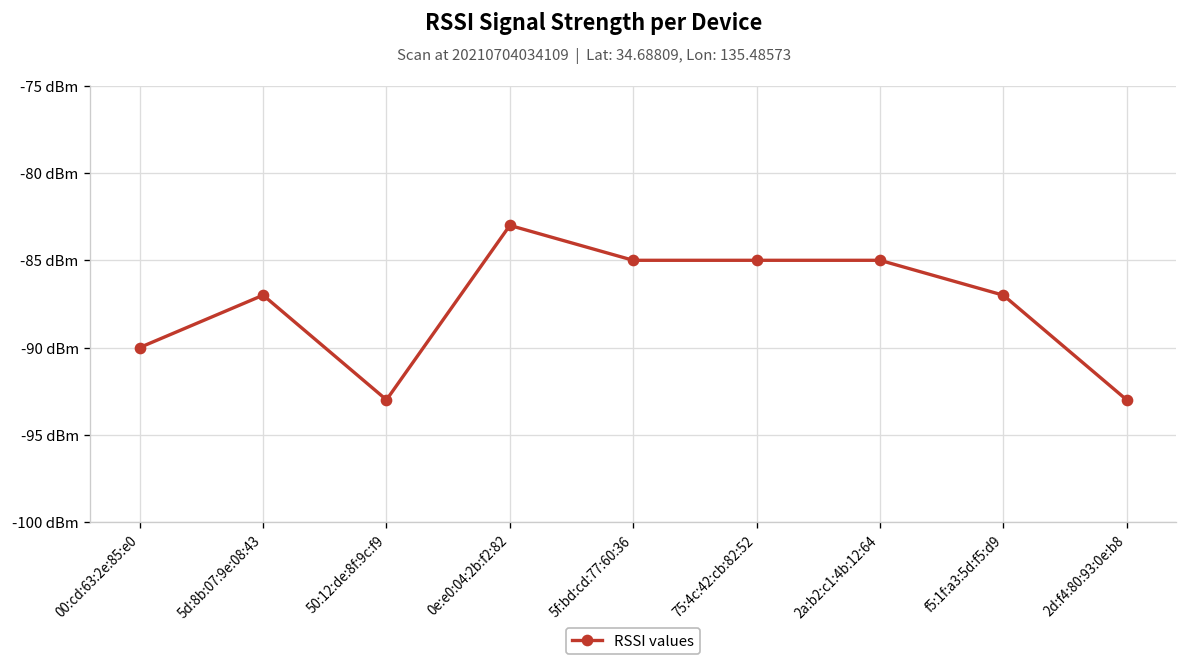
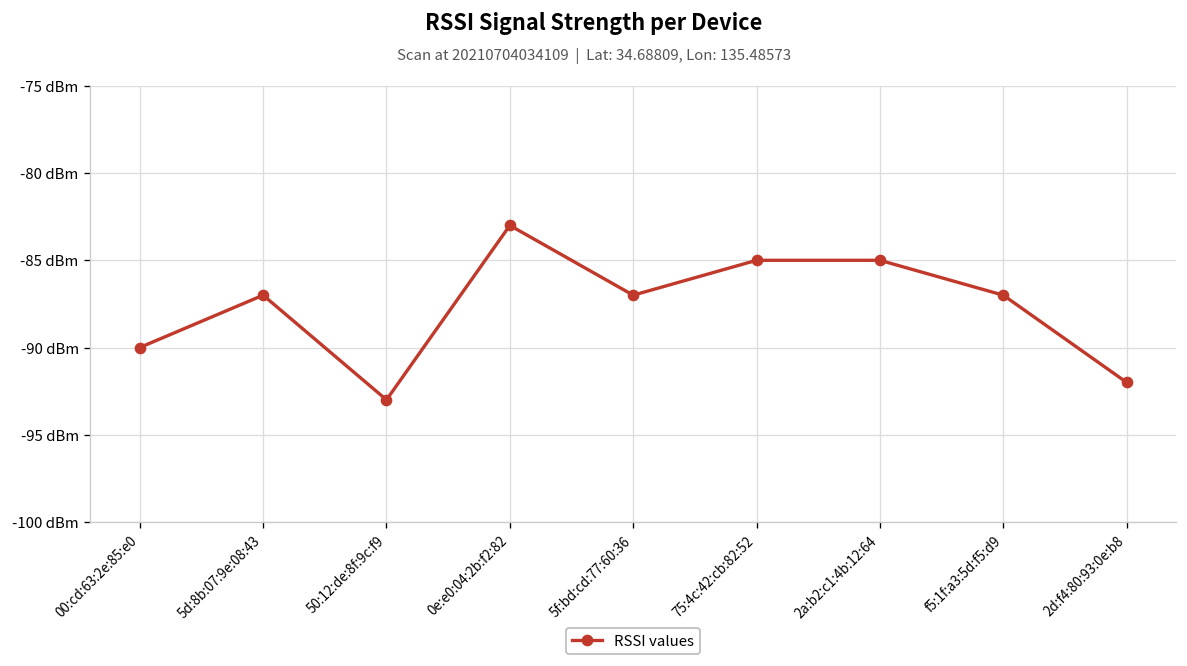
5f:bd:cd:77:60:36: -85 dBm -> -87 dBm
2d:f4:80:93:0e:b8: -93 dBm -> -92 dBm
